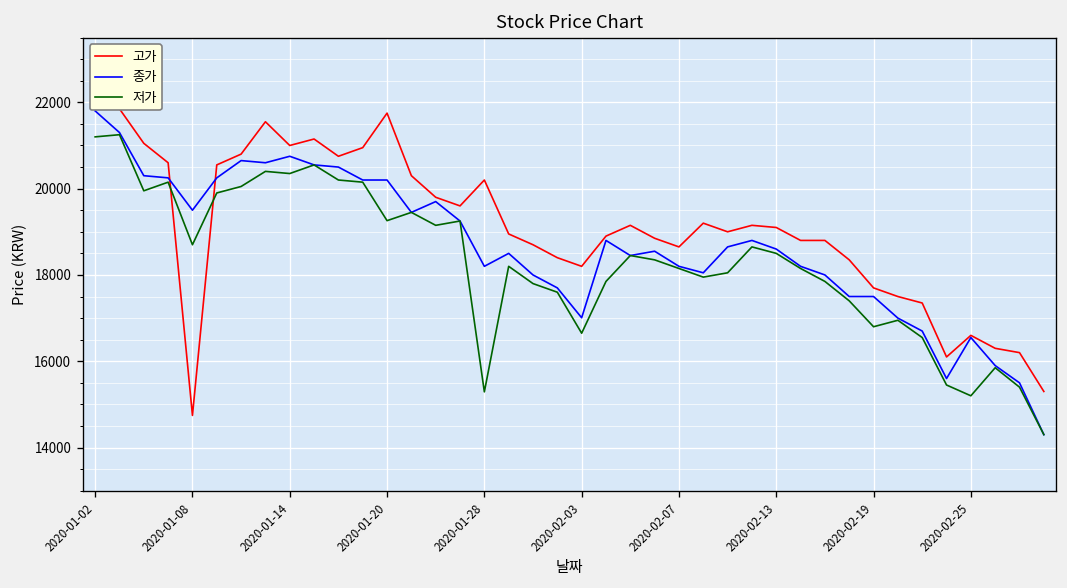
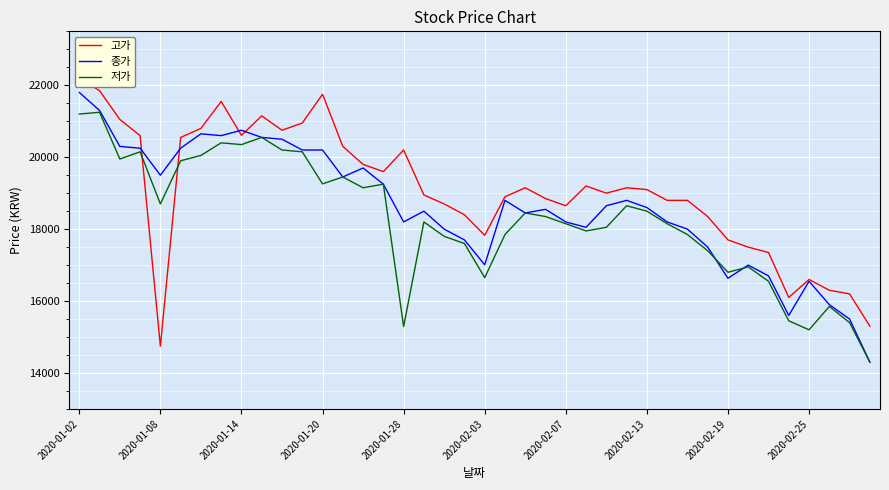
고가, 2020-01-14: 21000 -> 20600
고가, 2020-02-03: 18200 -> 17800
종가, 2020-02-19: 17500 -> 16600
